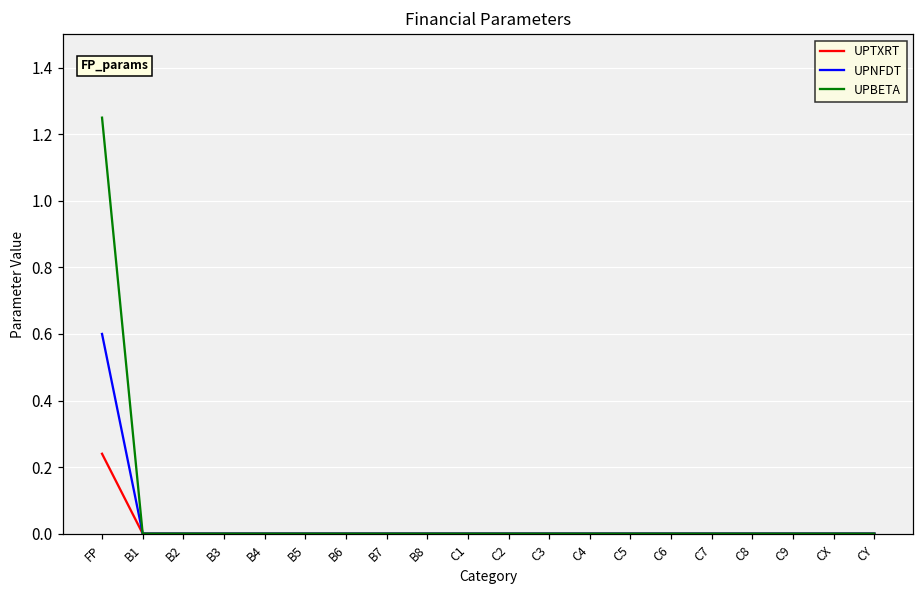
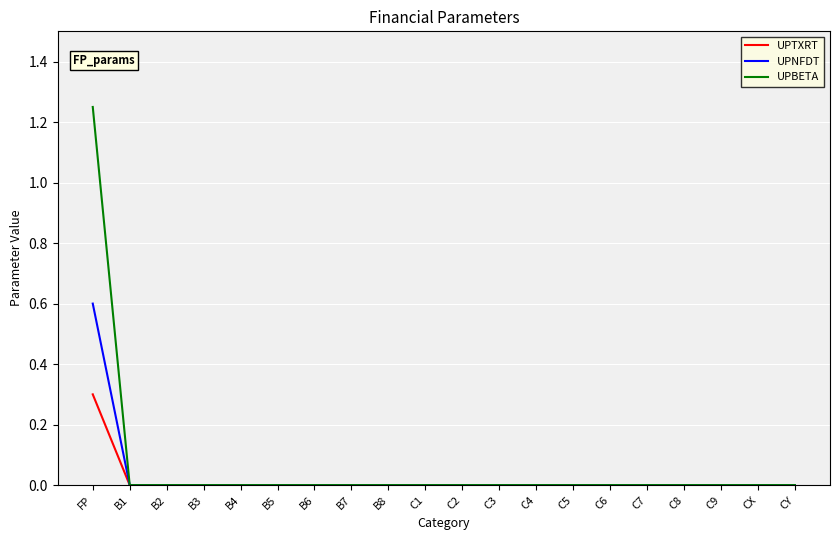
UPTXRT, FP: 0.24 -> 0.30
